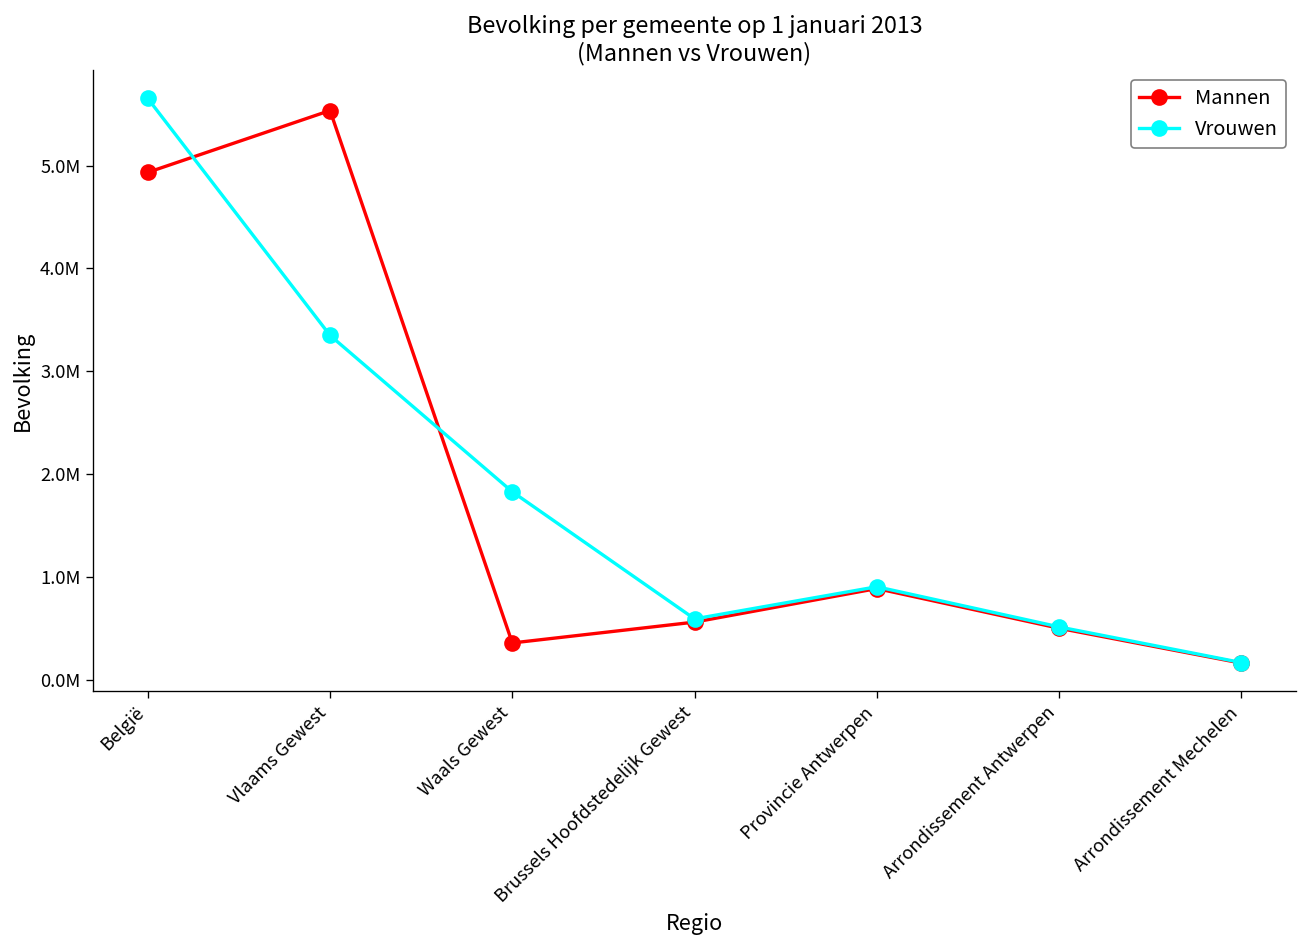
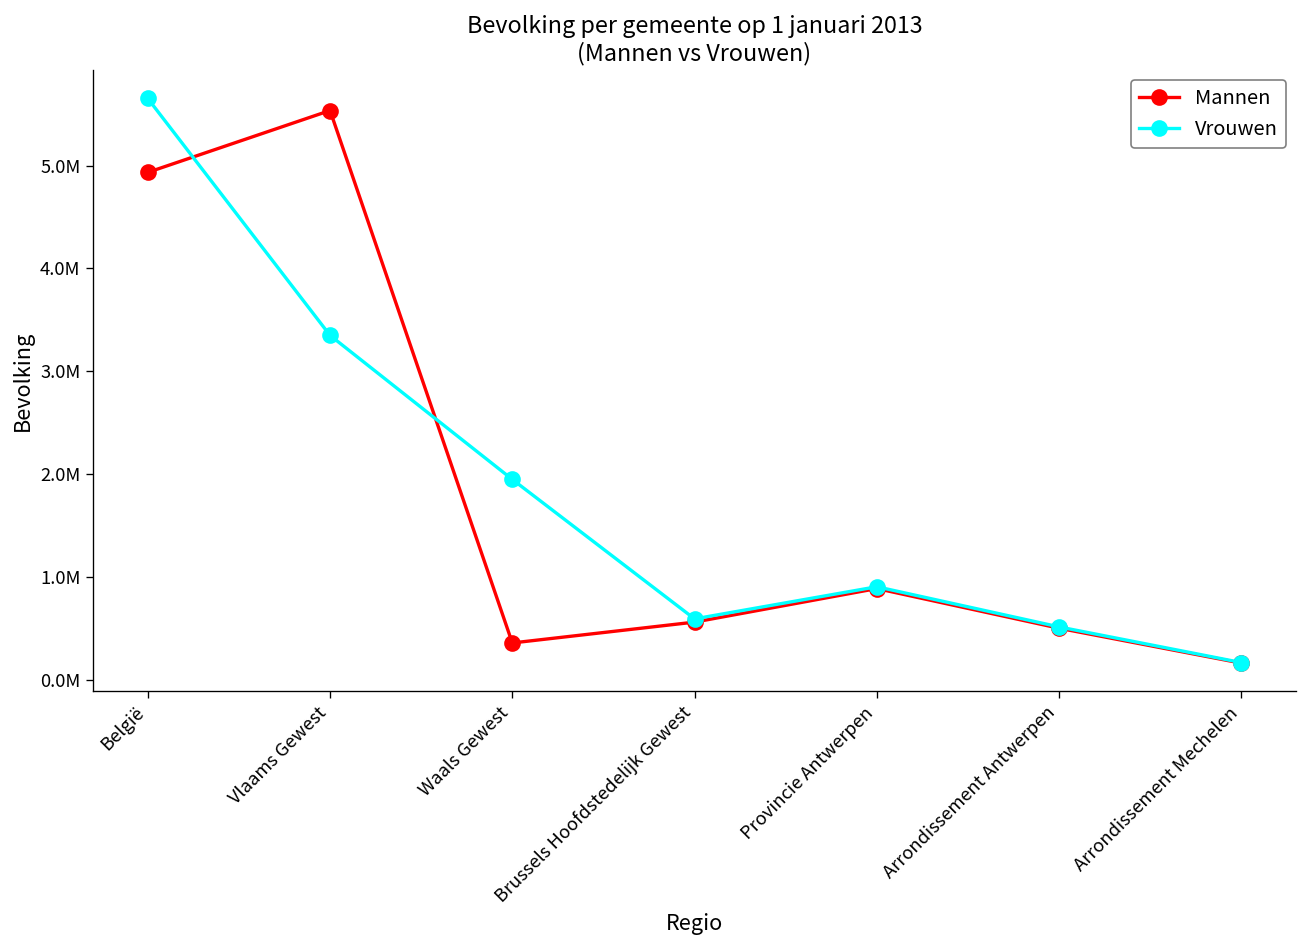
Vrouwen, Waals Gewest: 1800000 -> 1900000
